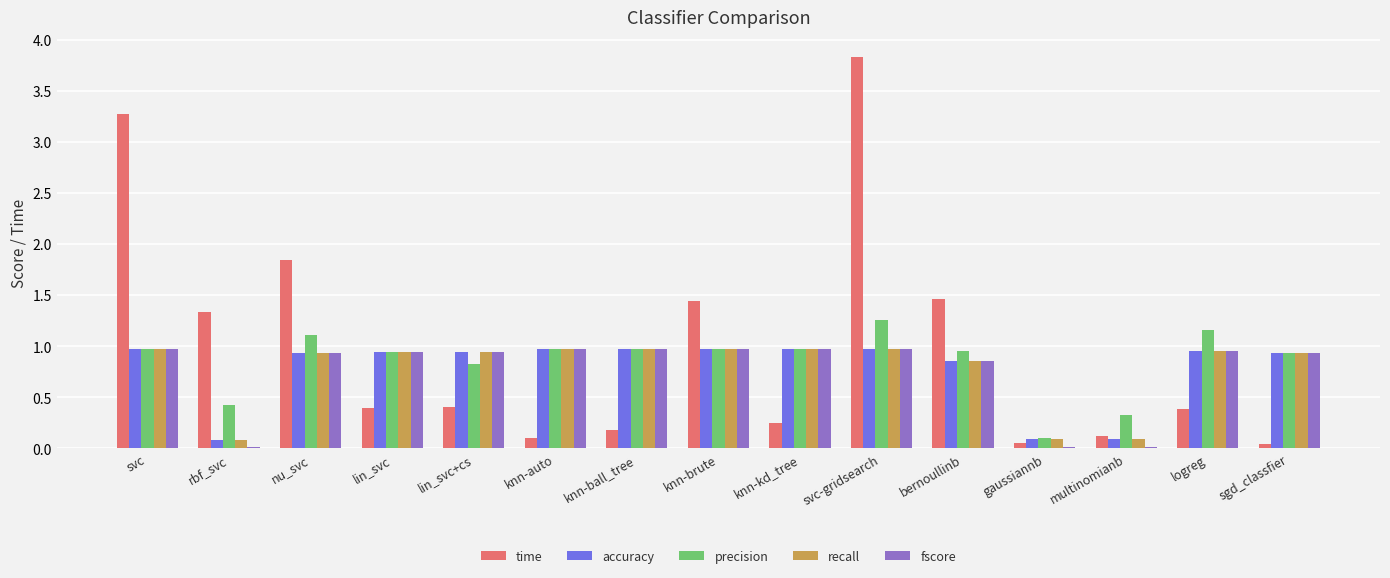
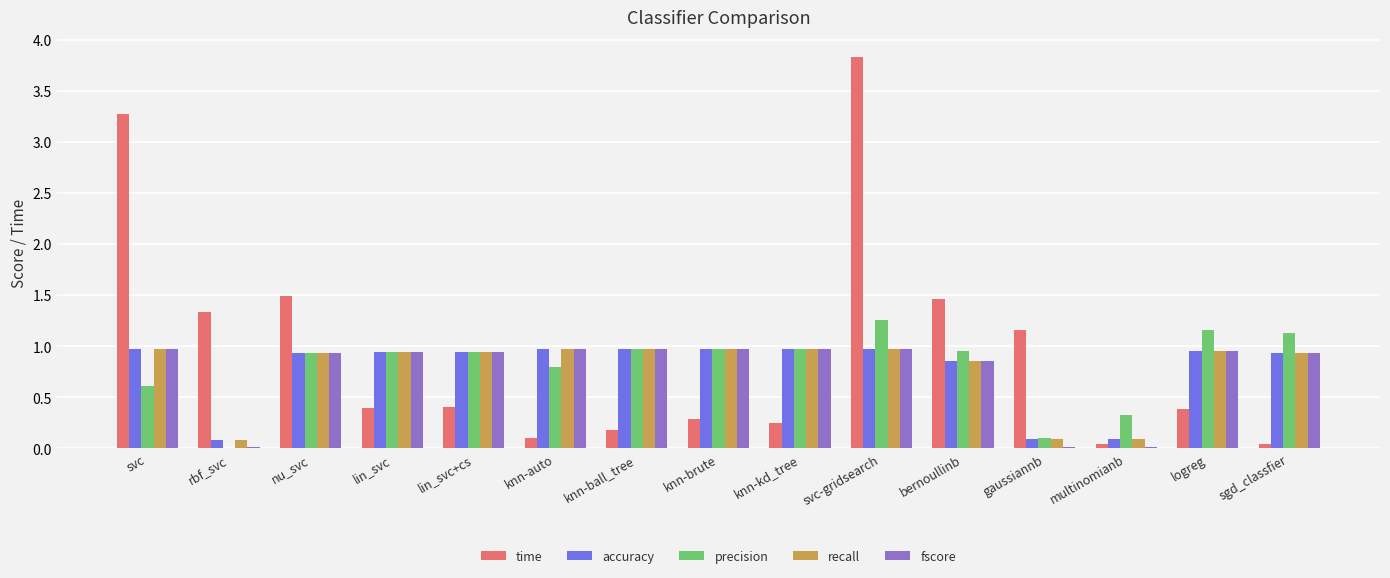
precision, svc: 0.98 -> 0.61
precision, rbf_svc: 0.42 -> 0.01
time, nu_svc: 1.84 -> 1.49
precision, nu_svc: 1.11 -> 0.94
precision, lin_svc+cs: 0.82 -> 0.95
precision, knn-auto: 0.97 -> 0.79
time, knn-brute: 1.44 -> 0.28
time, gaussiannb: 0.05 -> 1.16
time, multinomianb: 0.12 -> 0.04
precision, sgd_classfier: 0.94 -> 1.13
